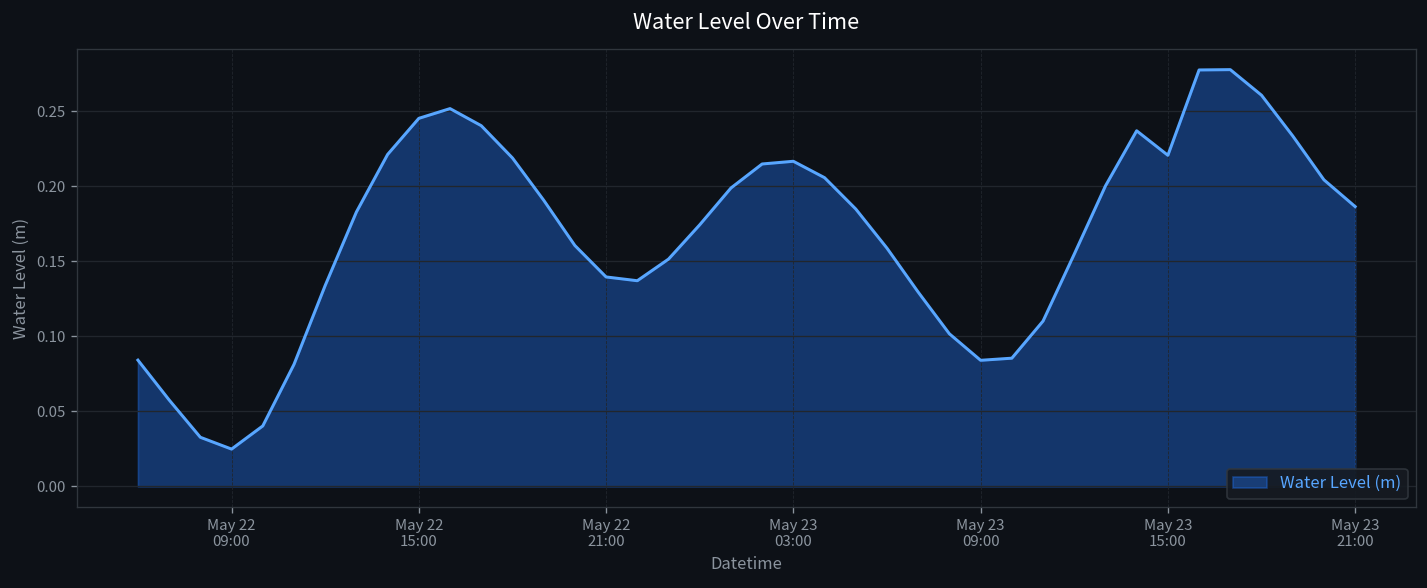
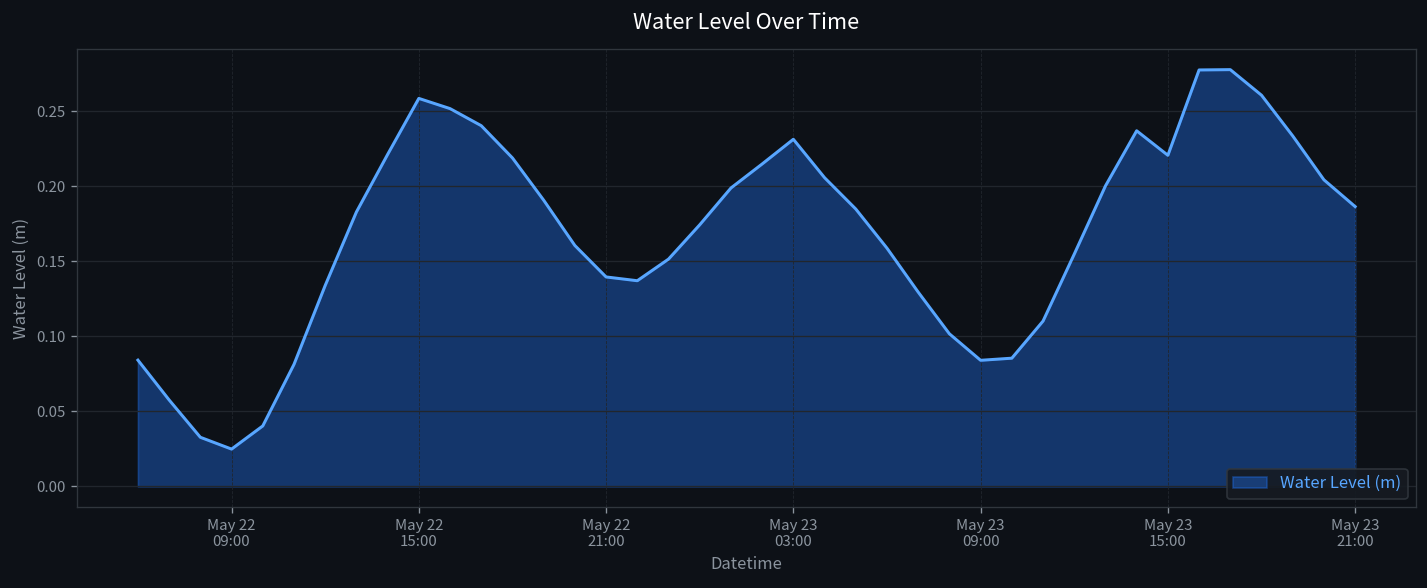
May 22 15:00: 0.245 -> 0.258
May 23 03:00: 0.217 -> 0.231
